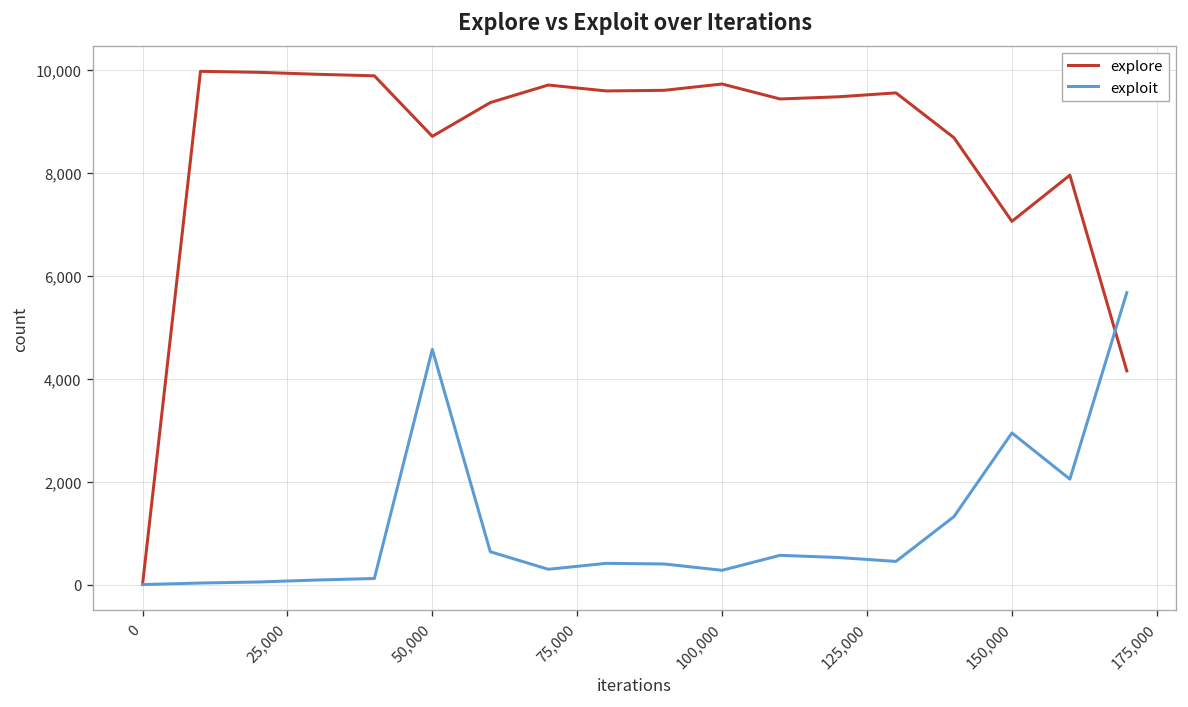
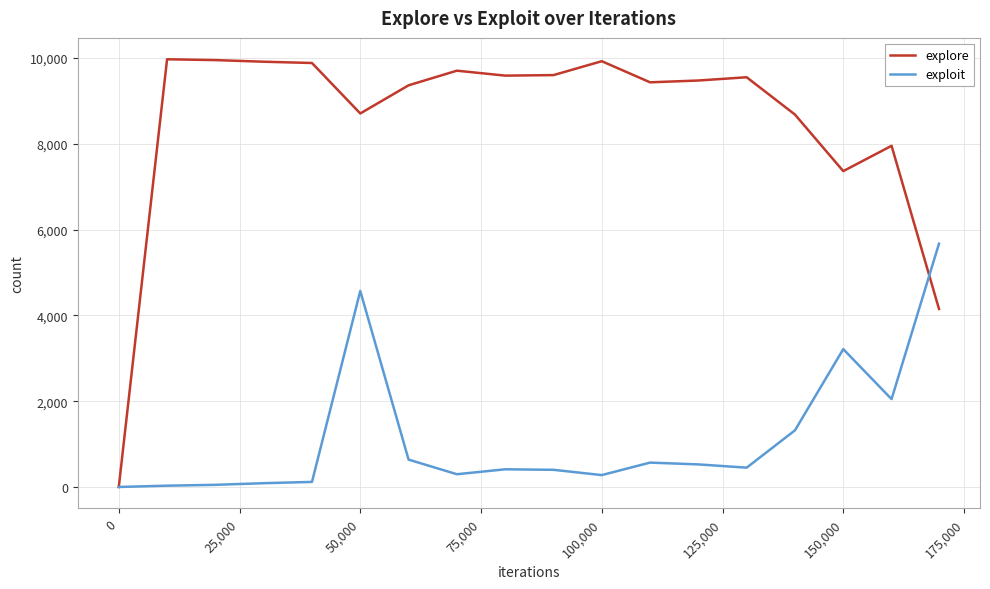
explore, 100,000: 9,700 -> 9,900
explore, 150,000: 7,100 -> 7,400
exploit, 150,000: 2,900 -> 3,200
